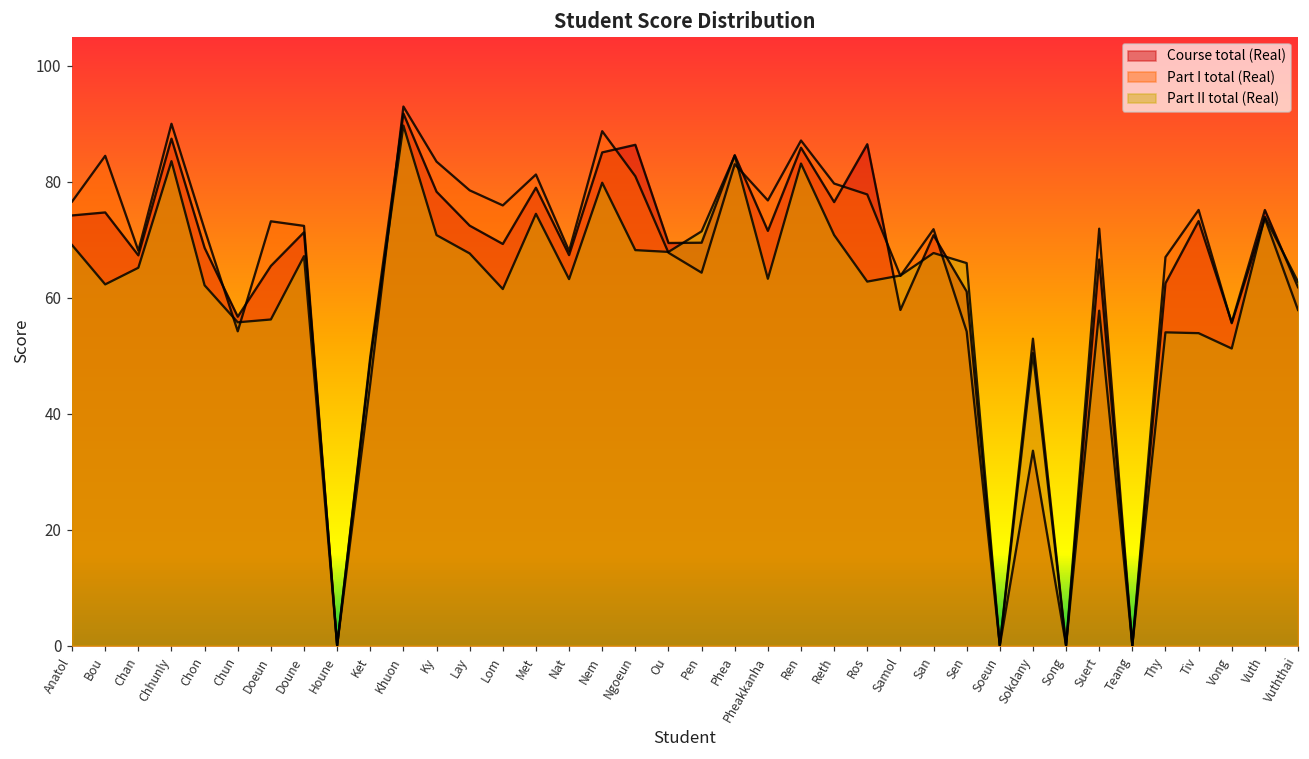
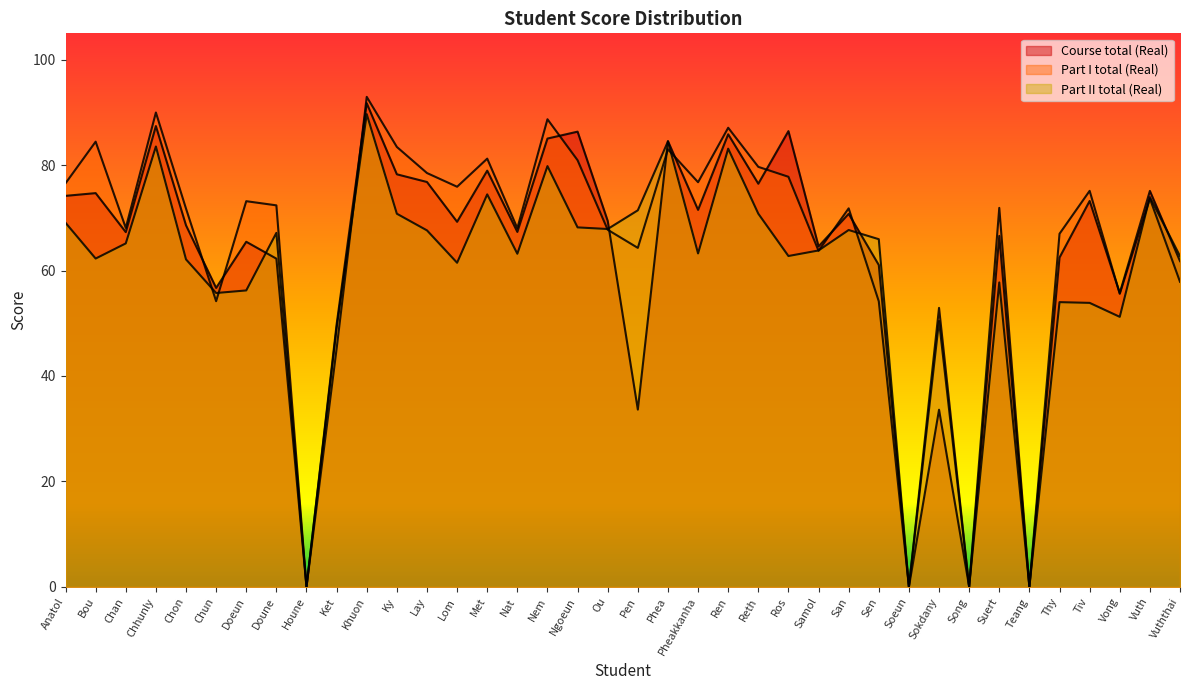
Course total (Real), Doune: 71 -> 62
Course total (Real), Lay: 72 -> 77
Course total (Real), Pen: 69 -> 34
Course total (Real), Samol: 58 -> 65
